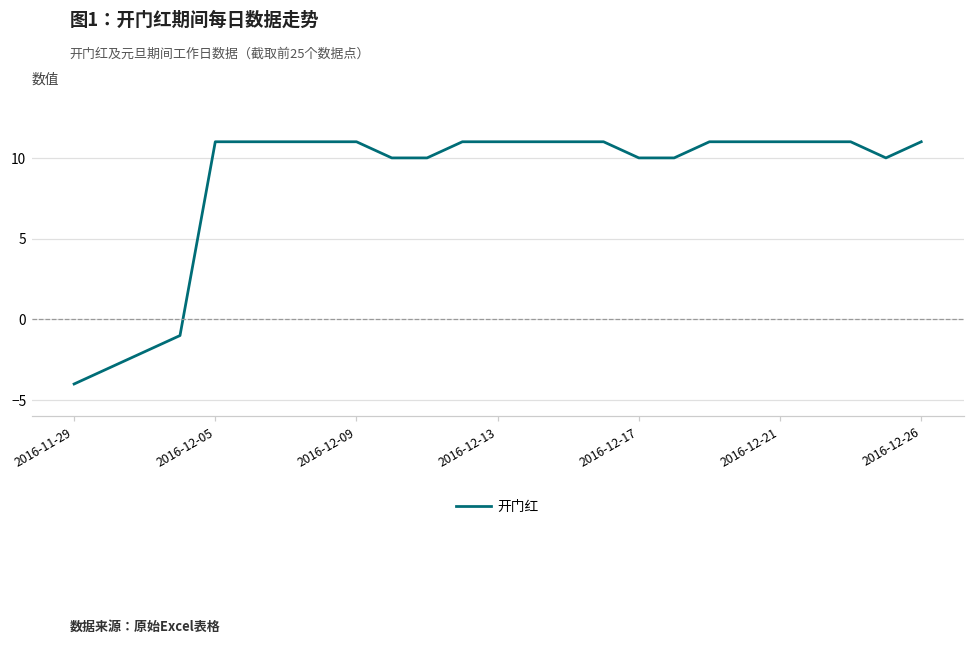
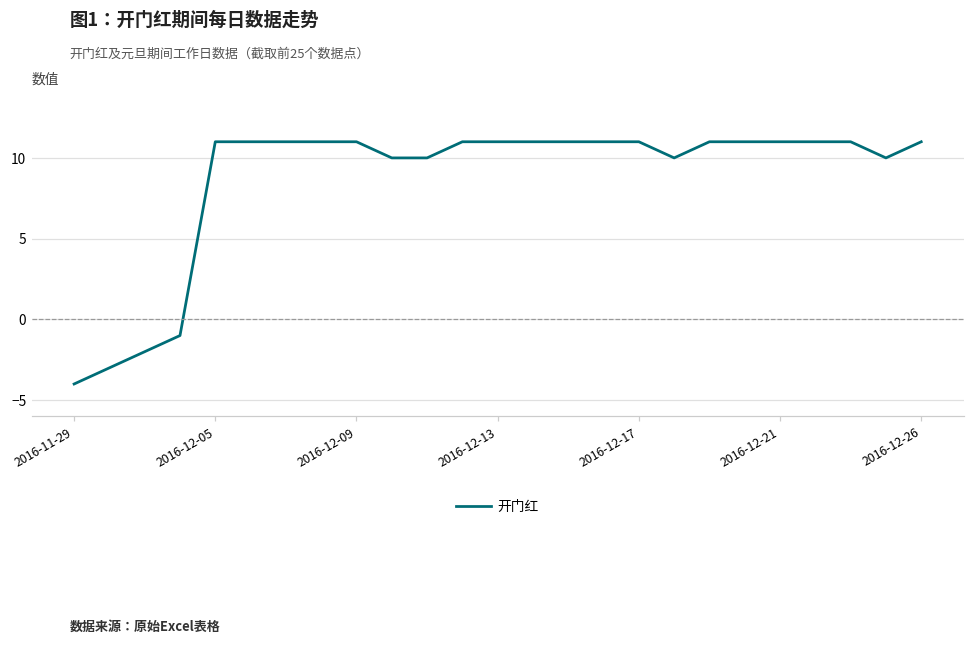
2016-12-17: 10 -> 11
